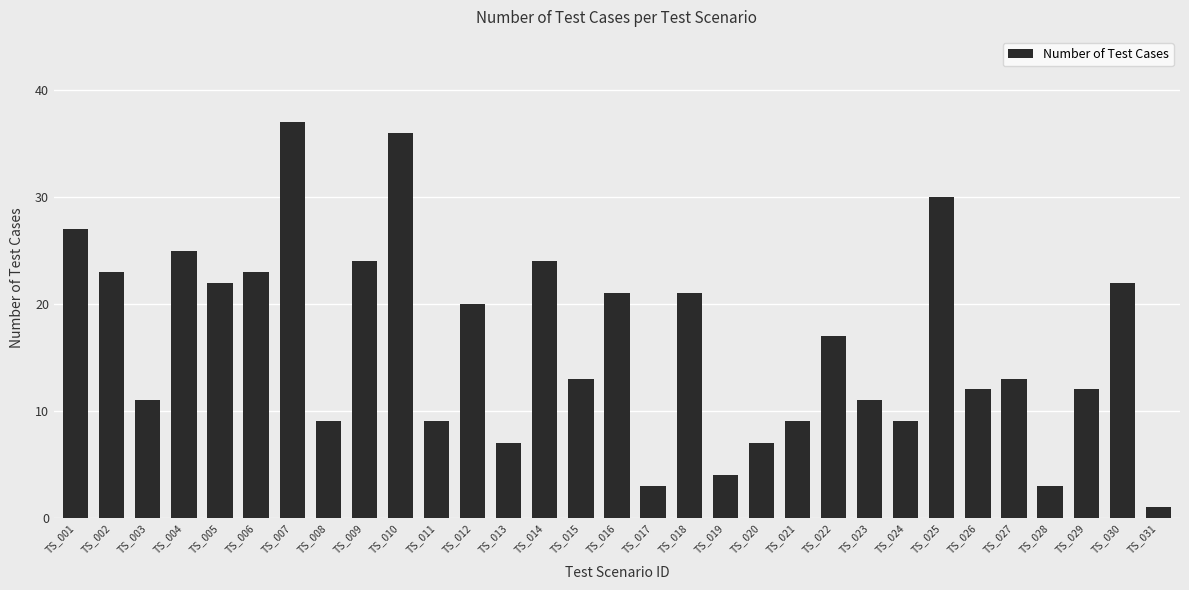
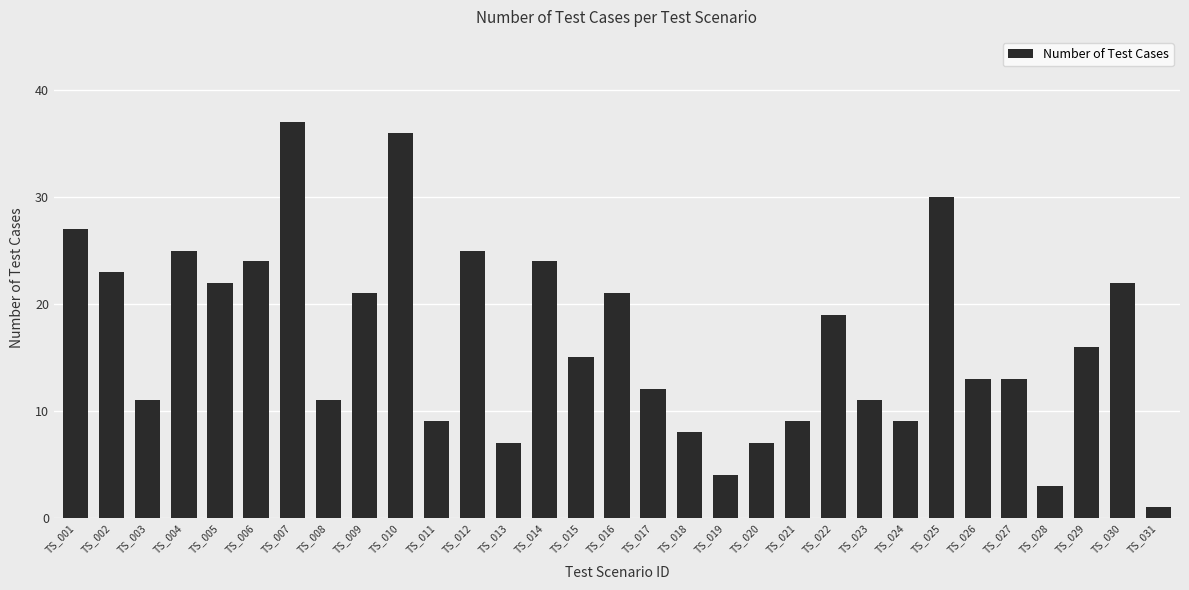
TS_006: 23 -> 24
TS_008: 9 -> 11
TS_009: 24 -> 21
TS_012: 20 -> 25
TS_015: 13 -> 15
TS_017: 3 -> 12
TS_018: 21 -> 8
TS_022: 17 -> 19
TS_026: 12 -> 13
TS_029: 12 -> 16
